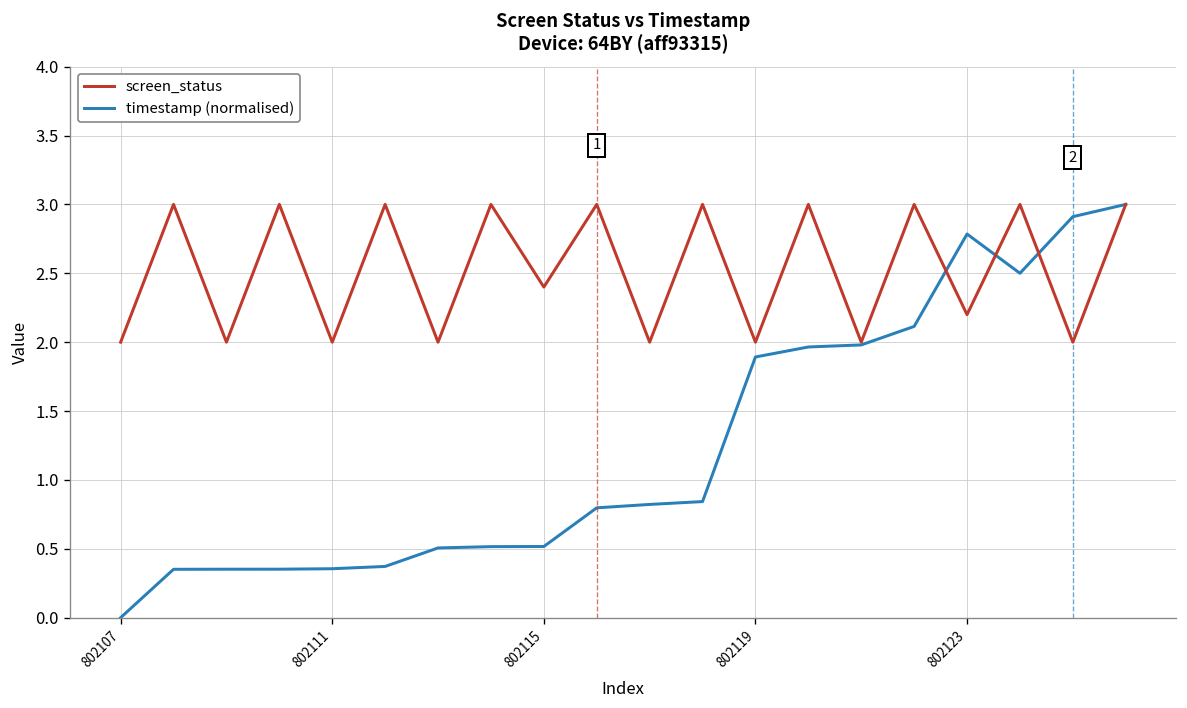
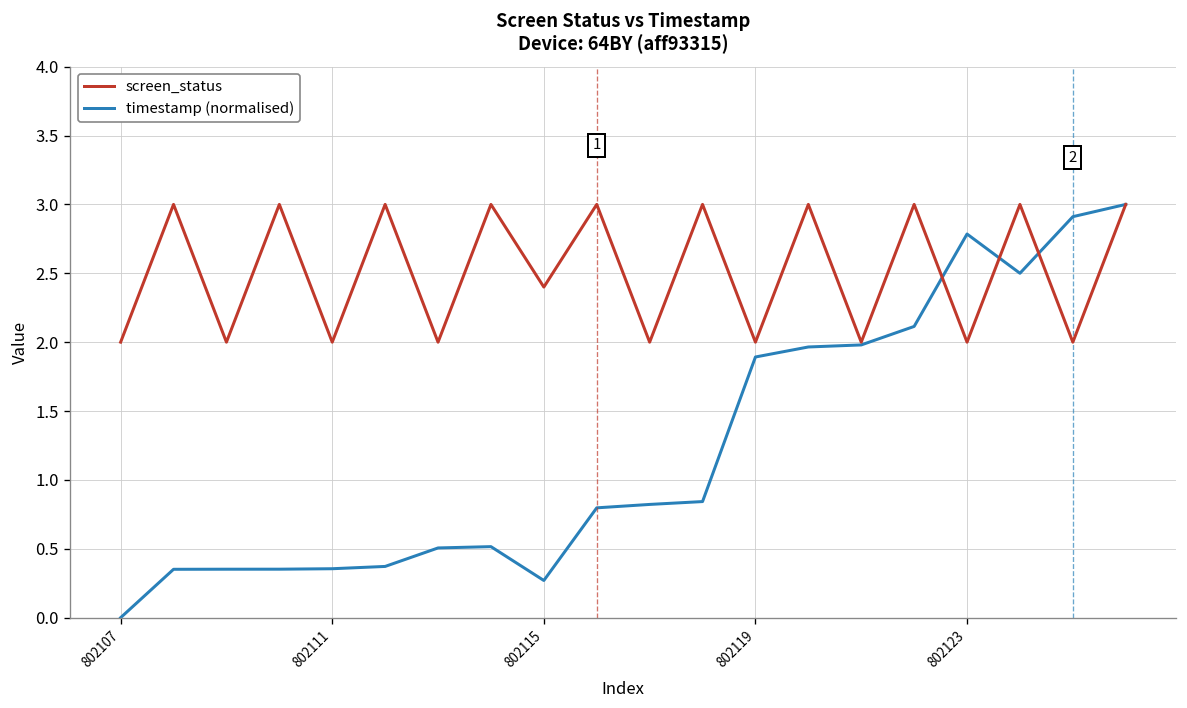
timestamp (normalised), 802115: 0.52 -> 0.27
screen_status, 802123: 2.2 -> 2.0
